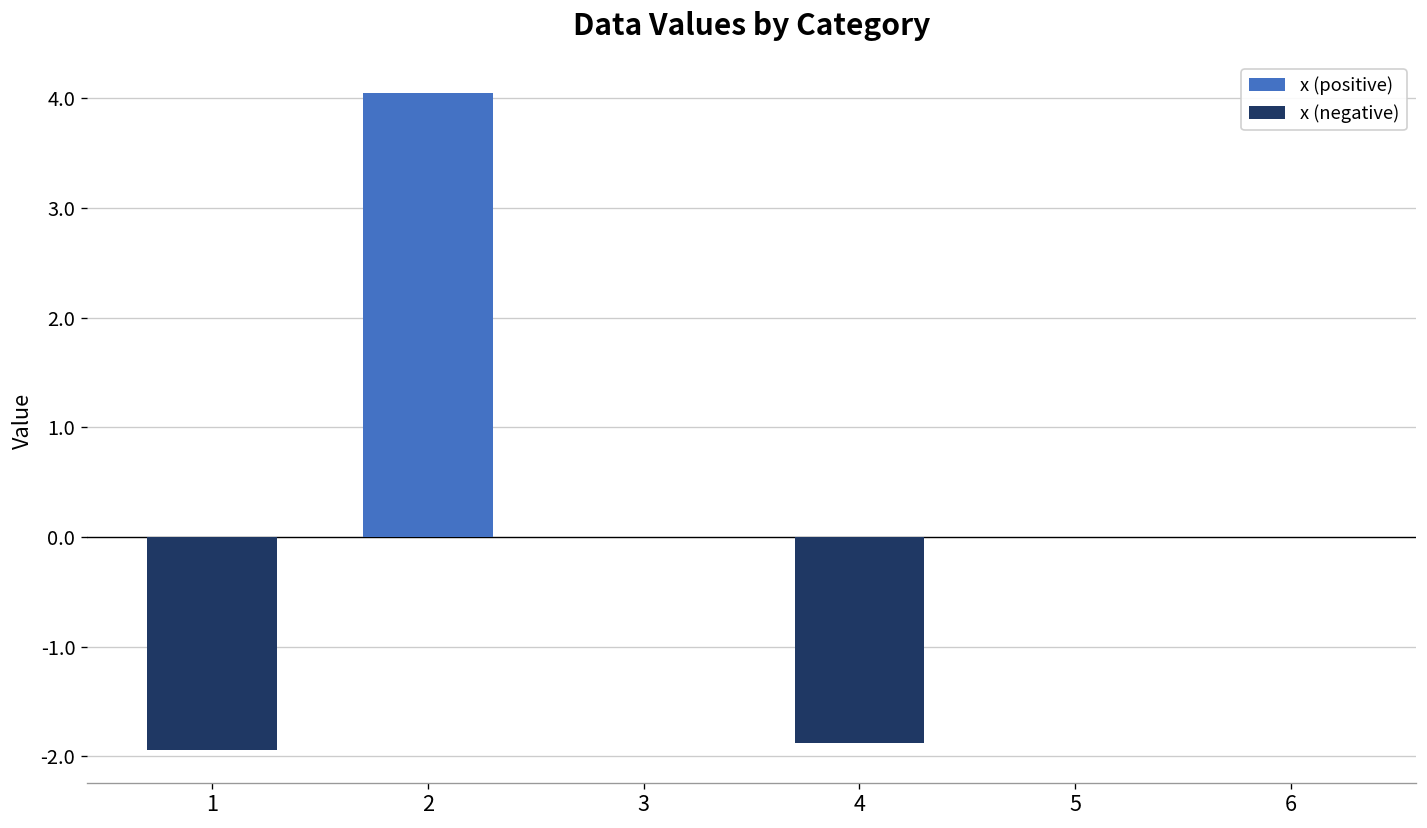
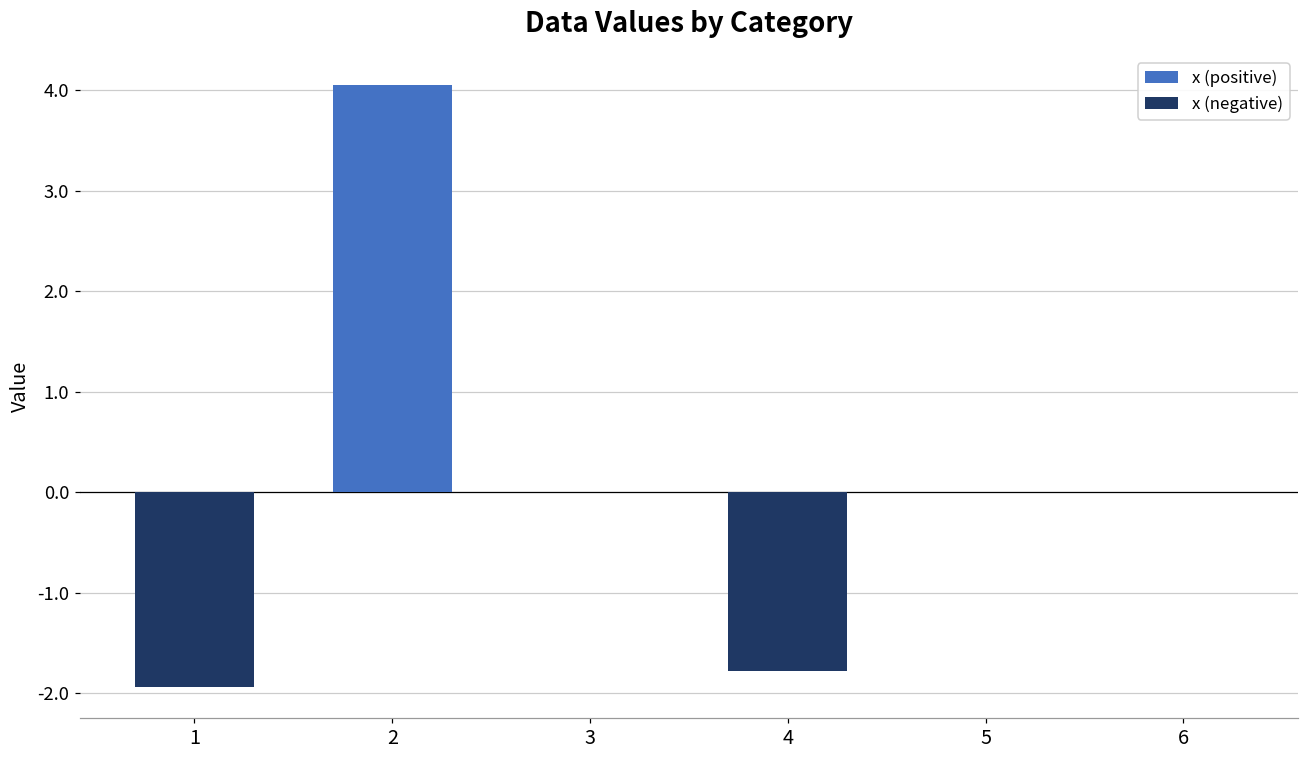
x (negative), 4: -1.9 -> -1.8
